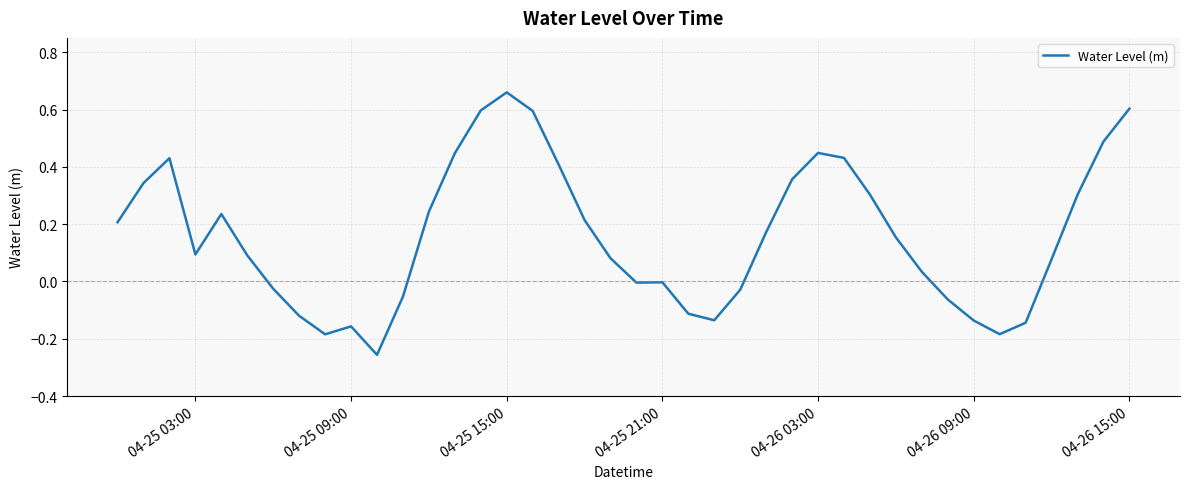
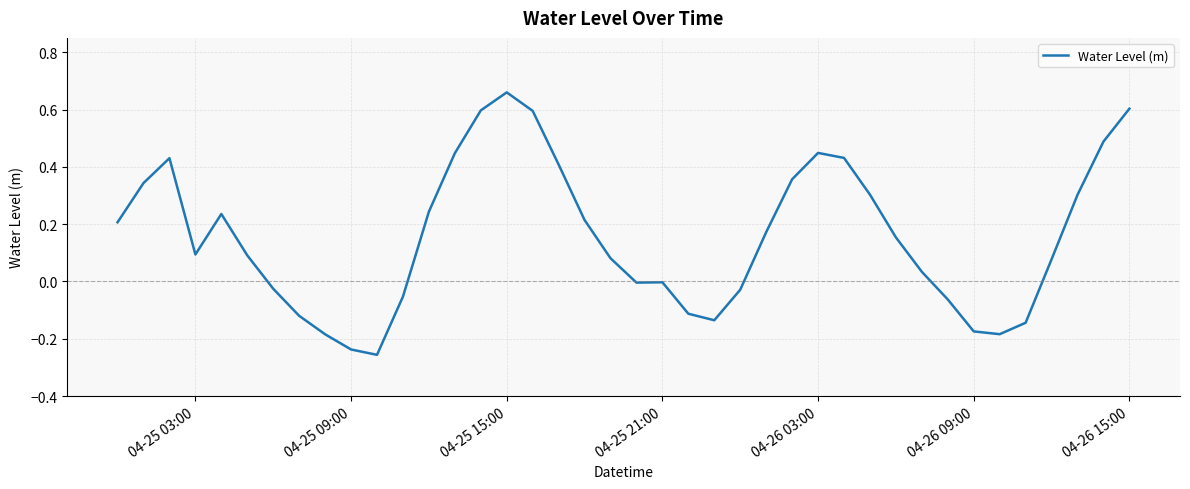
04-25 09:00: -0.16 -> -0.24
04-26 09:00: -0.14 -> -0.17
